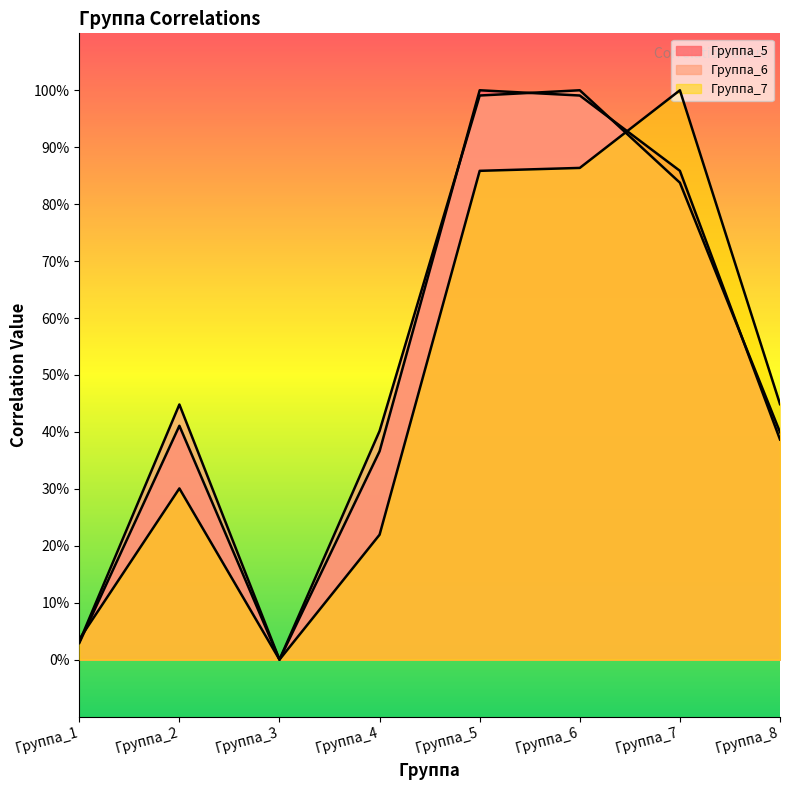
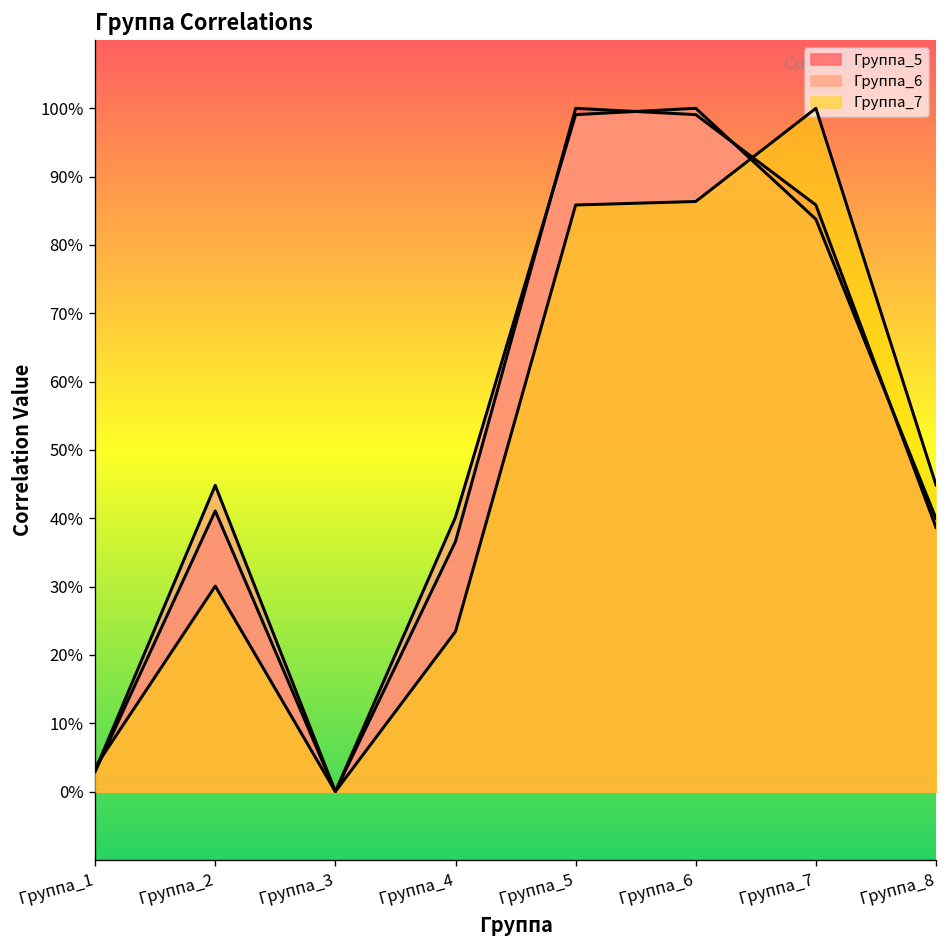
Группа_7, Группа_4: 22% -> 23%
